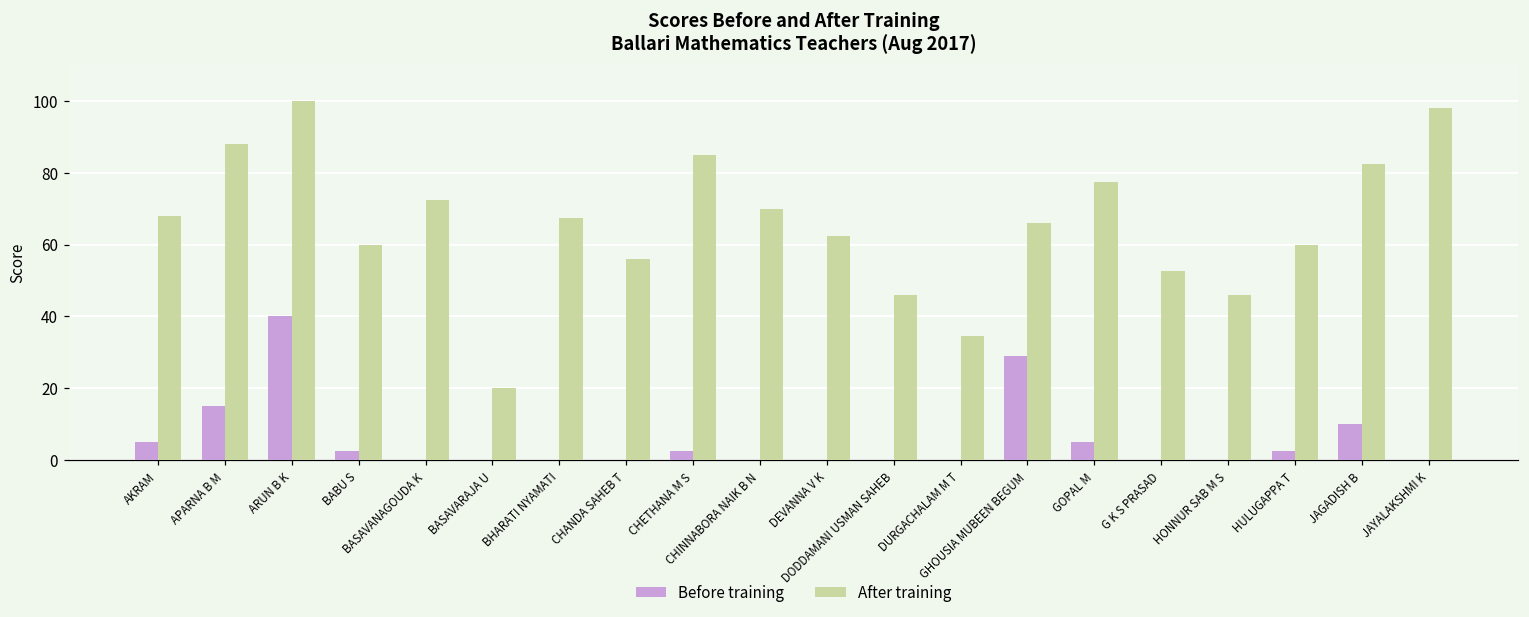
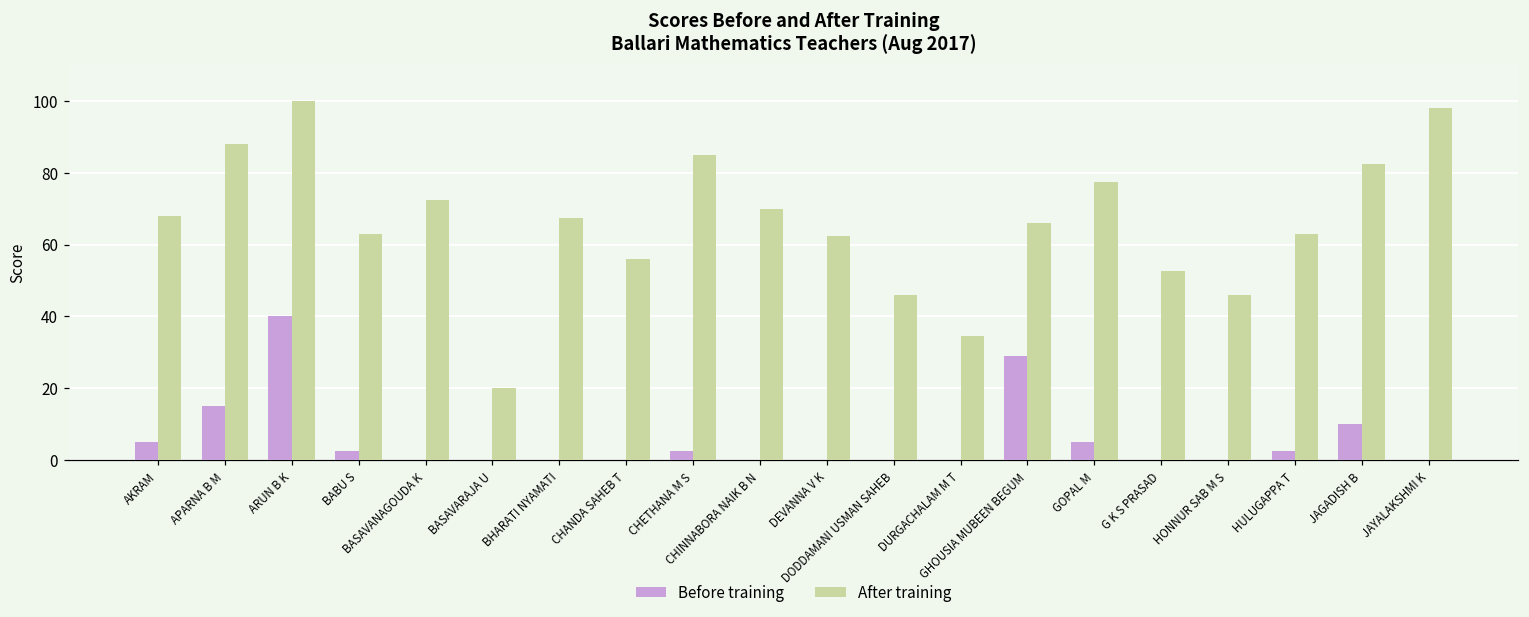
After training, BABU S: 60 -> 63
After training, HULUGAPPA T: 60 -> 63
